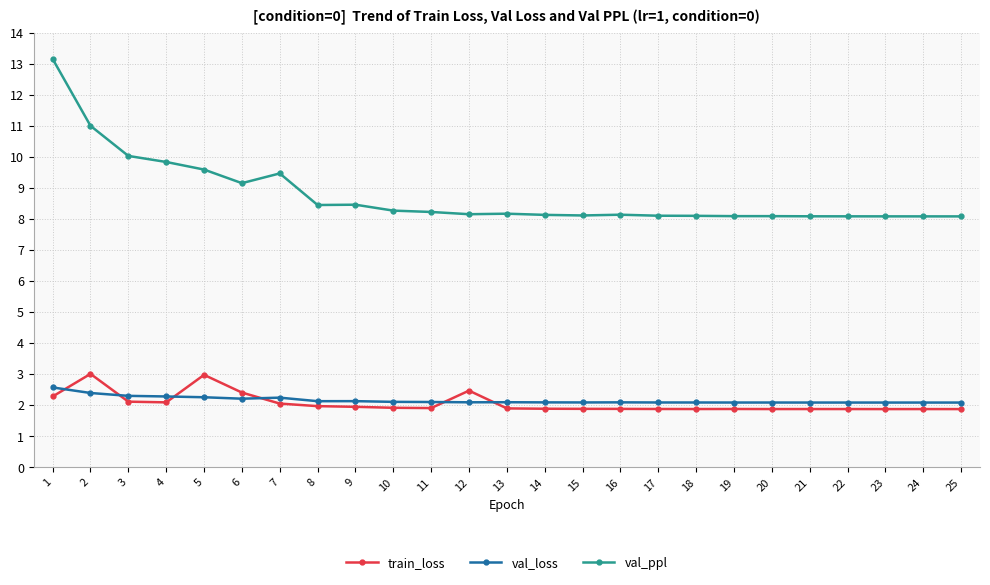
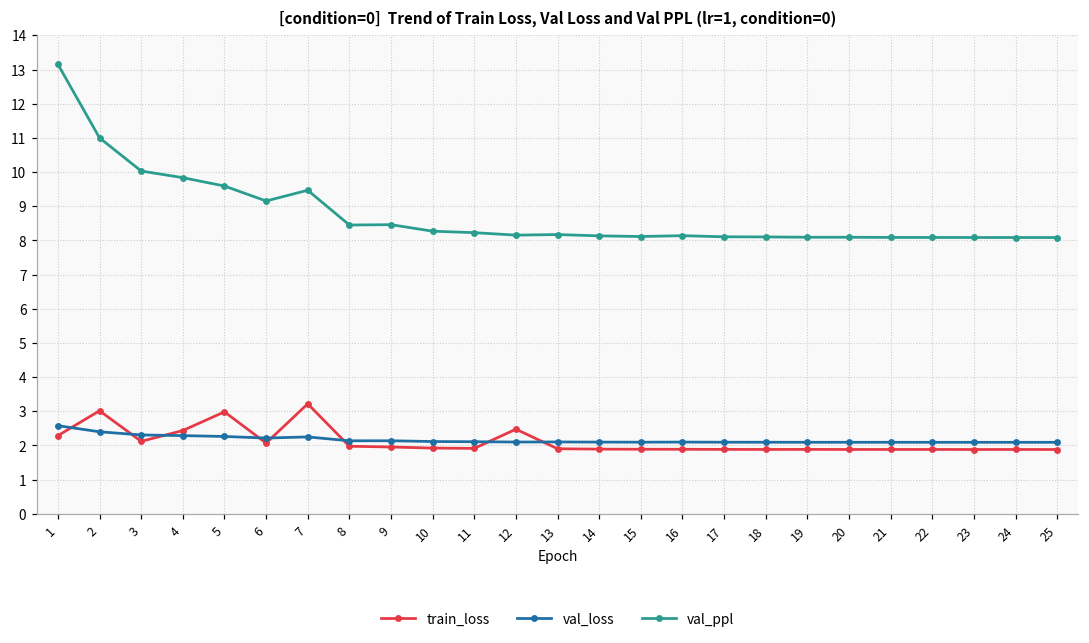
train_loss, 4: 2.1 -> 2.4
train_loss, 6: 2.4 -> 2.1
train_loss, 7: 2.1 -> 3.2
